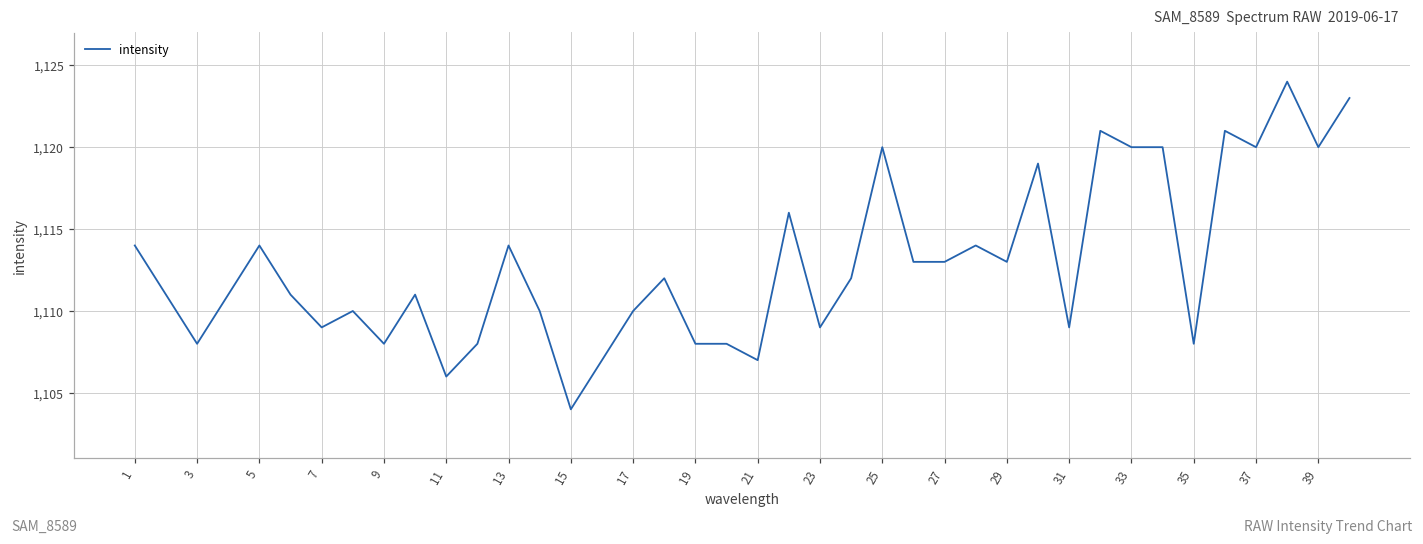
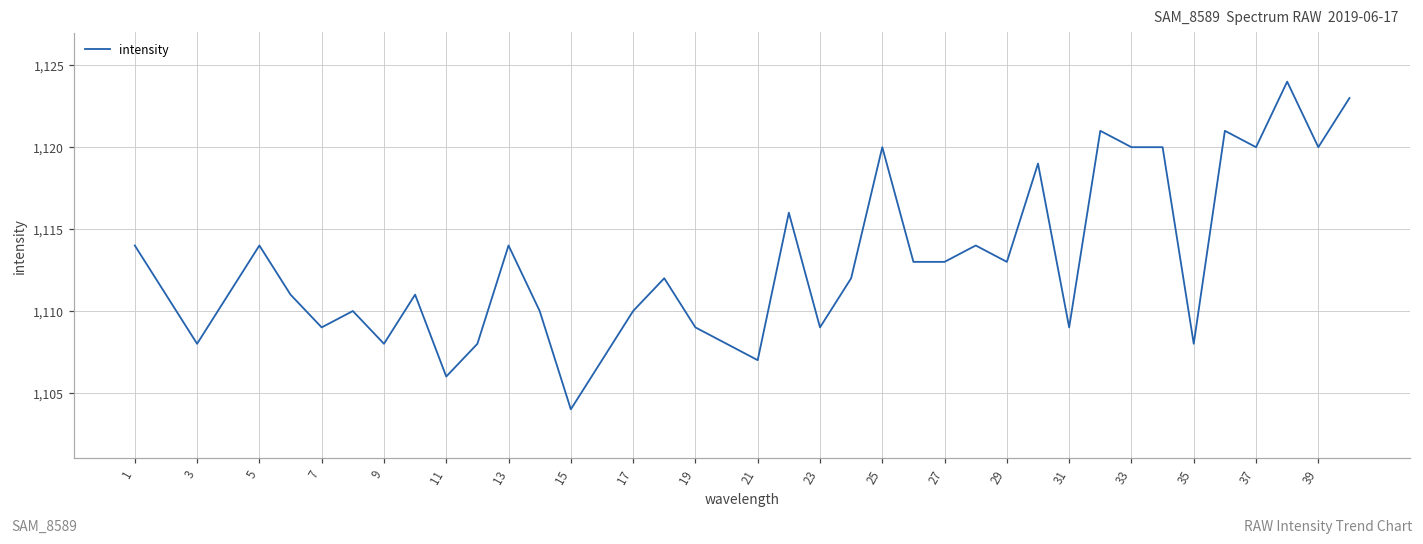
19: 1,108 -> 1,109
